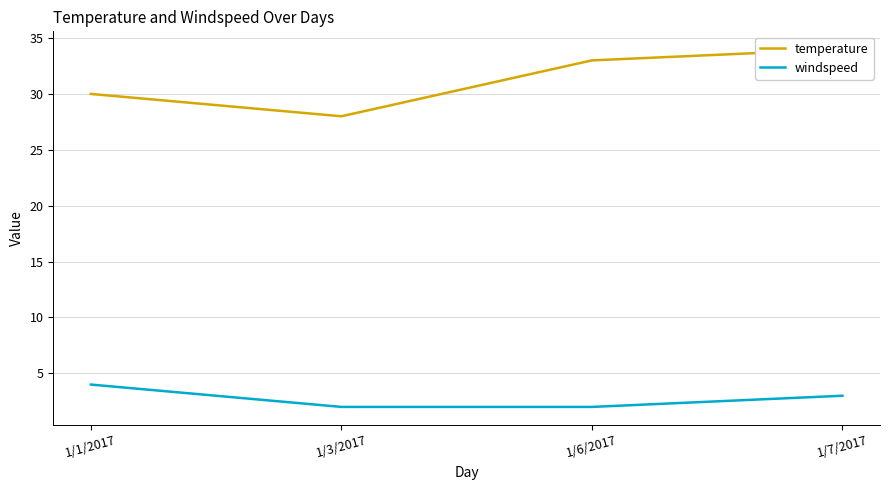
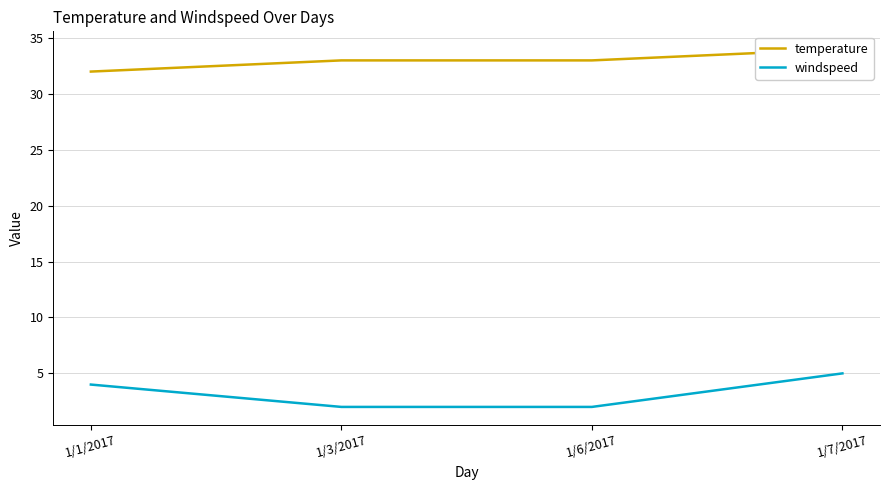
temperature, 1/1/2017: 30 -> 32
temperature, 1/3/2017: 28 -> 33
windspeed, 1/7/2017: 3 -> 5
